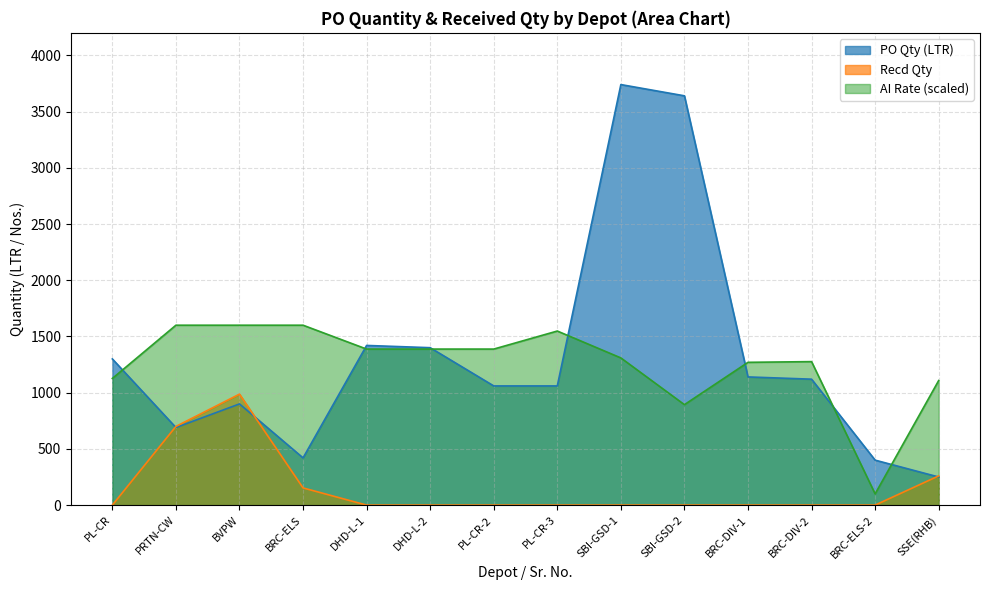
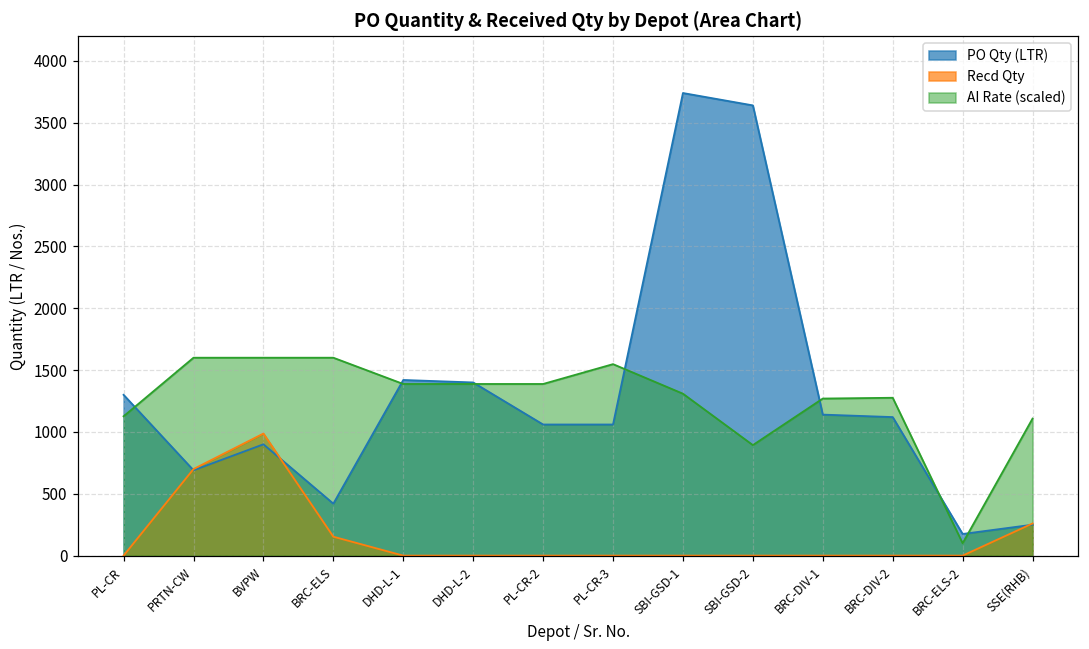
PO Qty (LTR), BRC-ELS-2: 400 -> 180
